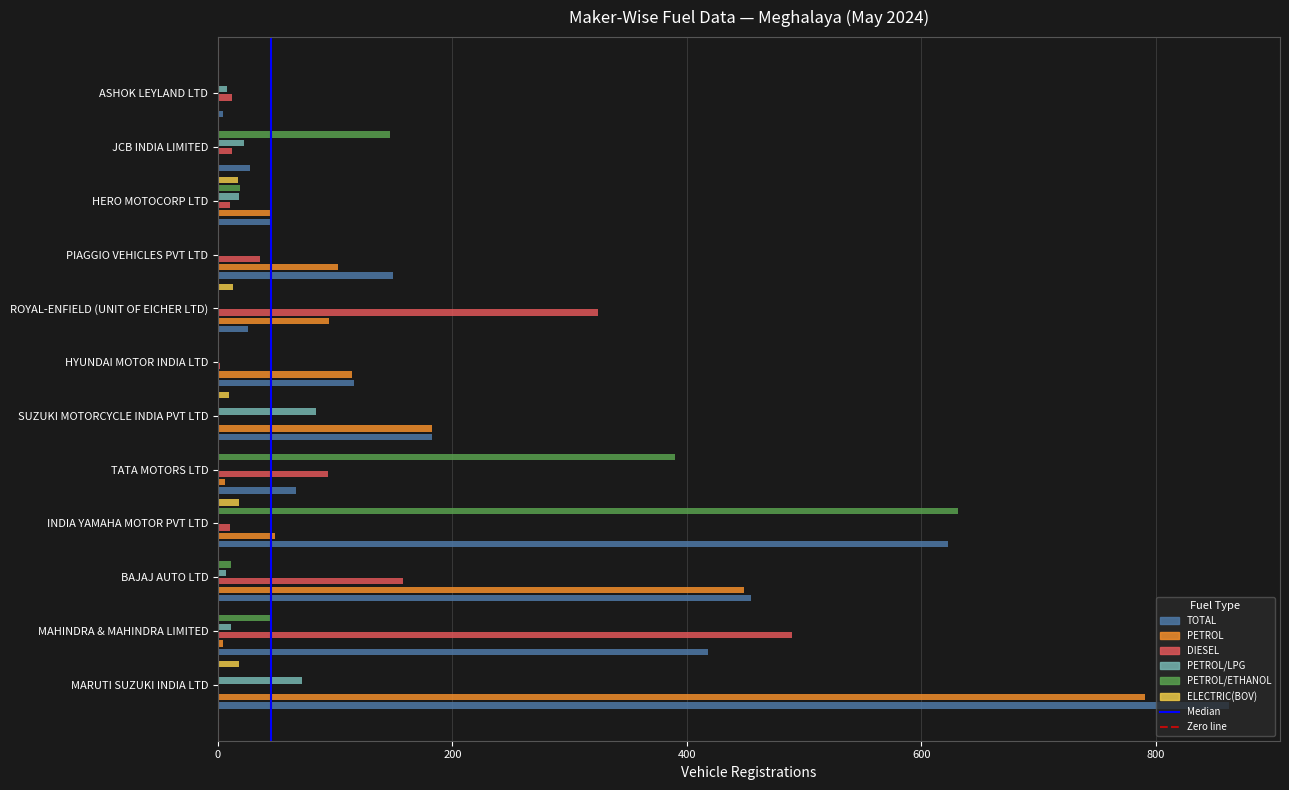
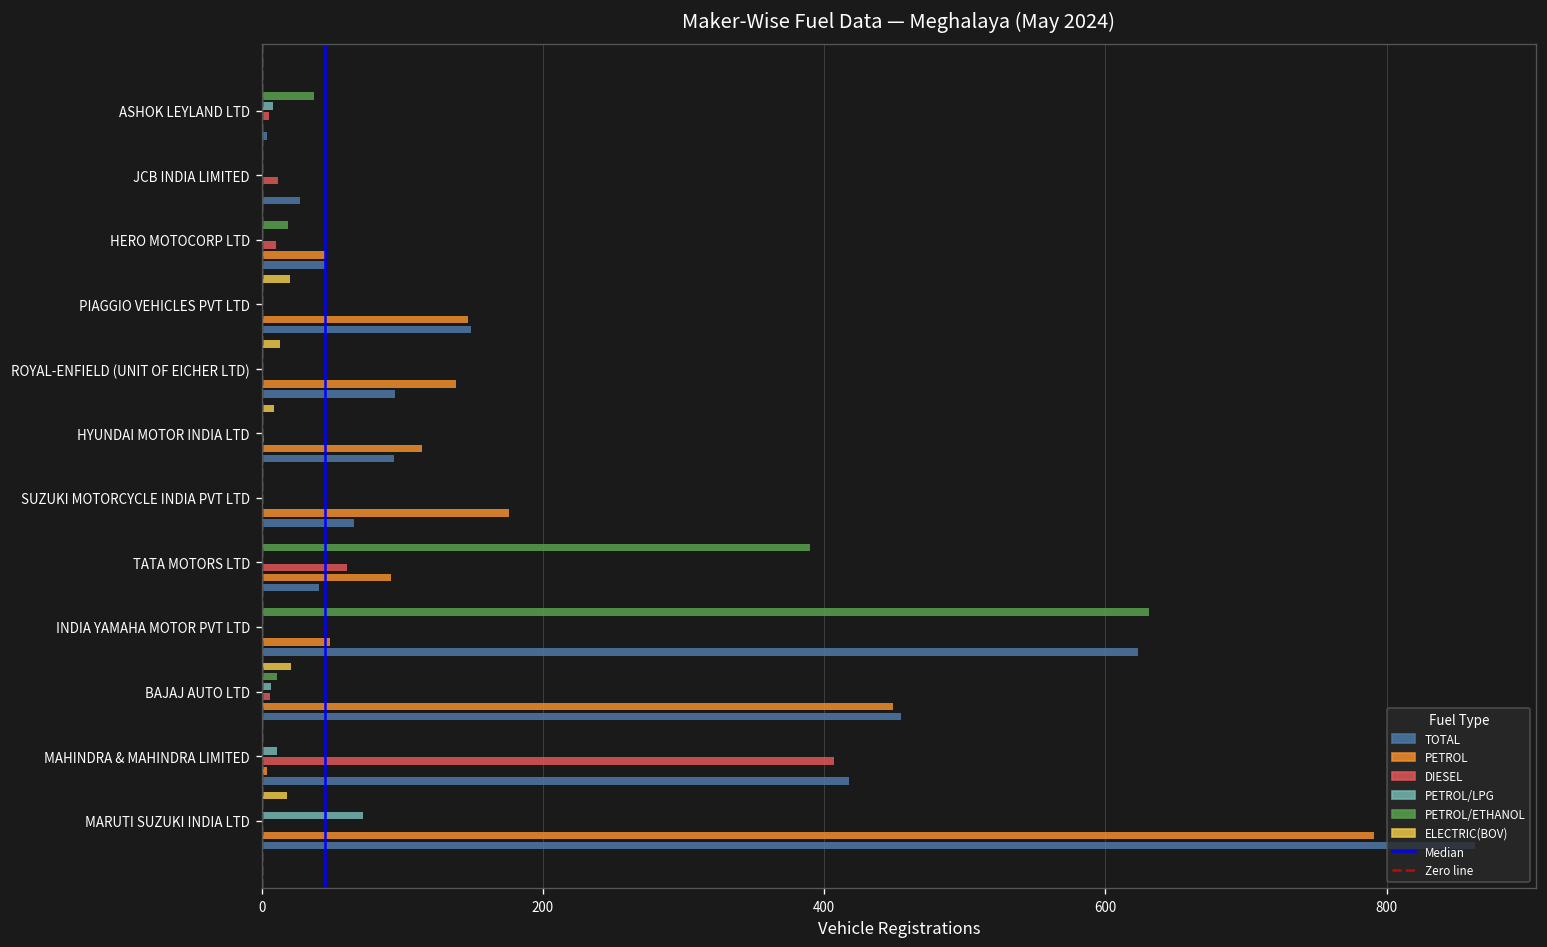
PETROL/ETHANOL, ASHOK LEYLAND LTD: 0 -> 37
DIESEL, ASHOK LEYLAND LTD: 12 -> 5
PETROL/ETHANOL, JCB INDIA LIMITED: 147 -> 0
PETROL/LPG, JCB INDIA LIMITED: 22 -> 0
ELECTRIC(BOV), HERO MOTOCORP LTD: 17 -> 0
PETROL/LPG, HERO MOTOCORP LTD: 18 -> 0
ELECTRIC(BOV), PIAGGIO VEHICLES PVT LTD: 1 -> 20
DIESEL, PIAGGIO VEHICLES PVT LTD: 36 -> 1
PETROL, PIAGGIO VEHICLES PVT LTD: 102 -> 147
DIESEL, ROYAL-ENFIELD (UNIT OF EICHER LTD): 324 -> 0
PETROL, ROYAL-ENFIELD (UNIT OF EICHER LTD): 95 -> 138
TOTAL, ROYAL-ENFIELD (UNIT OF EICHER LTD): 26 -> 95
ELECTRIC(BOV), HYUNDAI MOTOR INDIA LTD: 0 -> 9
TOTAL, HYUNDAI MOTOR INDIA LTD: 116 -> 94
ELECTRIC(BOV), SUZUKI MOTORCYCLE INDIA PVT LTD: 9 -> 0
PETROL/LPG, SUZUKI MOTORCYCLE INDIA PVT LTD: 84 -> 0
PETROL, SUZUKI MOTORCYCLE INDIA PVT LTD: 183 -> 176
TOTAL, SUZUKI MOTORCYCLE INDIA PVT LTD: 183 -> 66
DIESEL, TATA MOTORS LTD: 94 -> 61
PETROL, TATA MOTORS LTD: 6 -> 92
TOTAL, TATA MOTORS LTD: 67 -> 41
ELECTRIC(BOV), INDIA YAMAHA MOTOR PVT LTD: 18 -> 0
DIESEL, INDIA YAMAHA MOTOR PVT LTD: 10 -> 0
ELECTRIC(BOV), BAJAJ AUTO LTD: 0 -> 21
DIESEL, BAJAJ AUTO LTD: 158 -> 6
PETROL/ETHANOL, MAHINDRA & MAHINDRA LIMITED: 46 -> 0
DIESEL, MAHINDRA & MAHINDRA LIMITED: 490 -> 407
